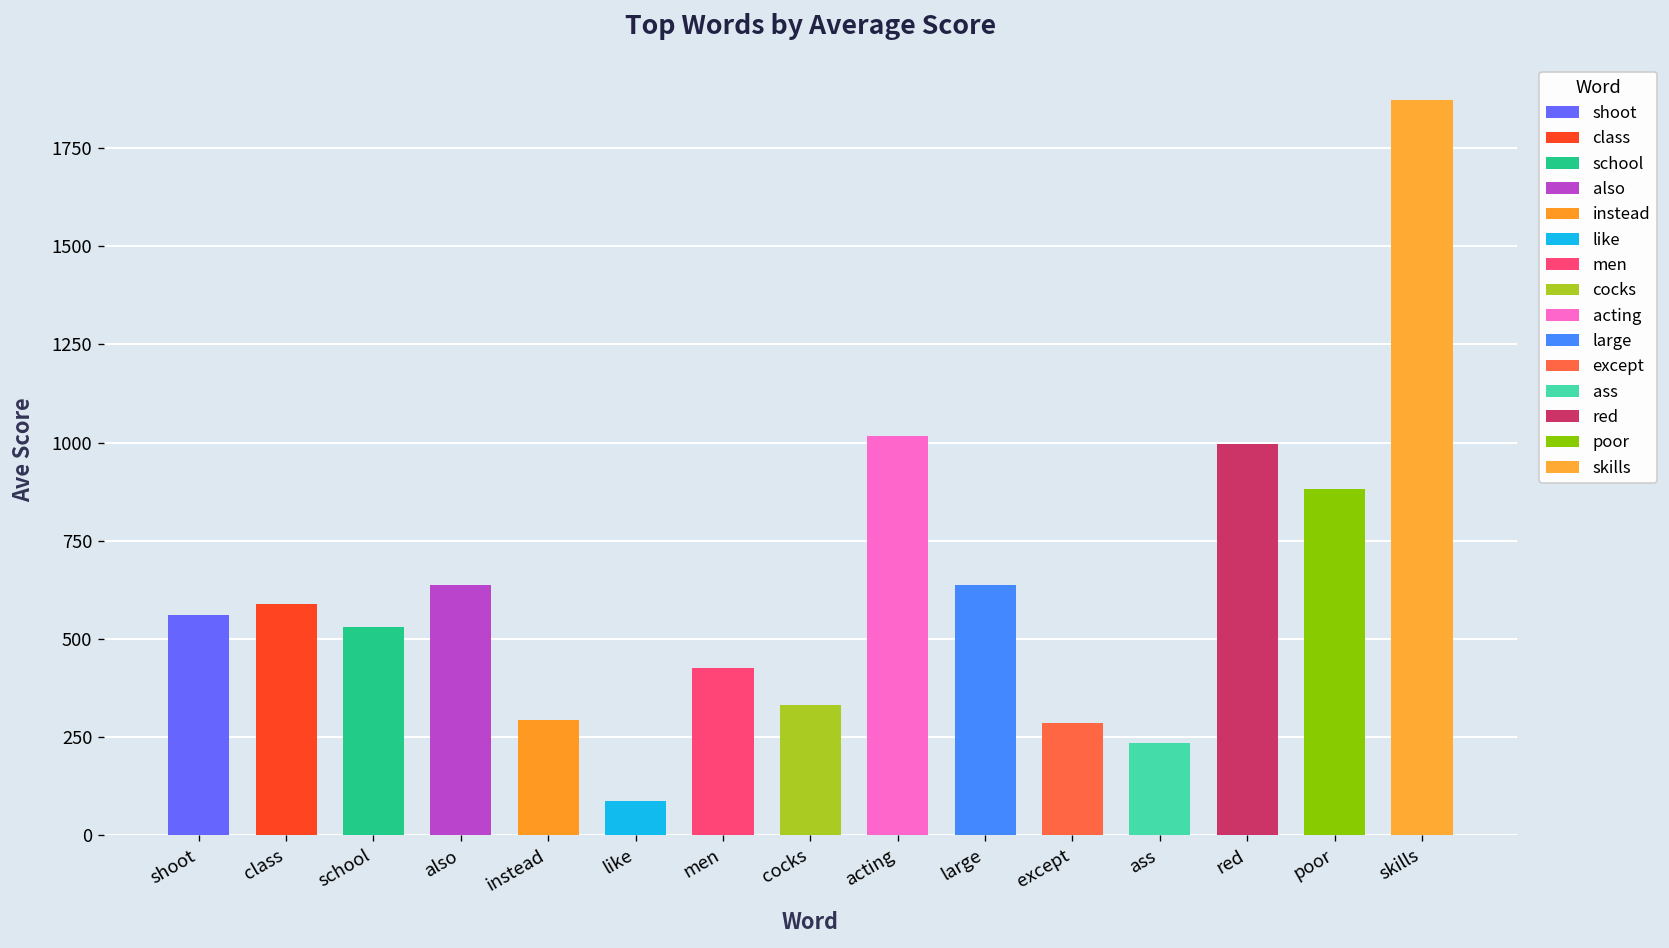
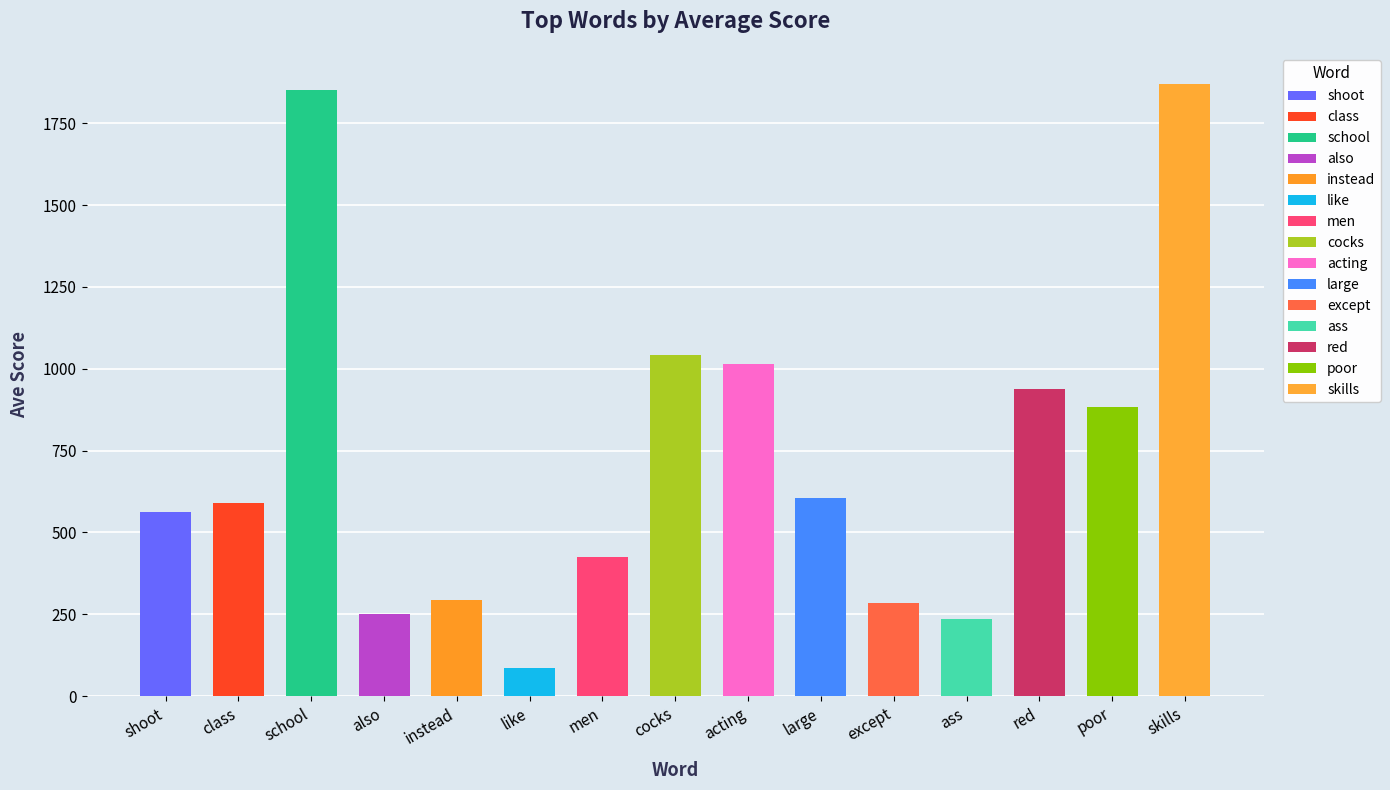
school: 530 -> 1850
also: 640 -> 250
cocks: 330 -> 1040
large: 640 -> 600
red: 1000 -> 940
